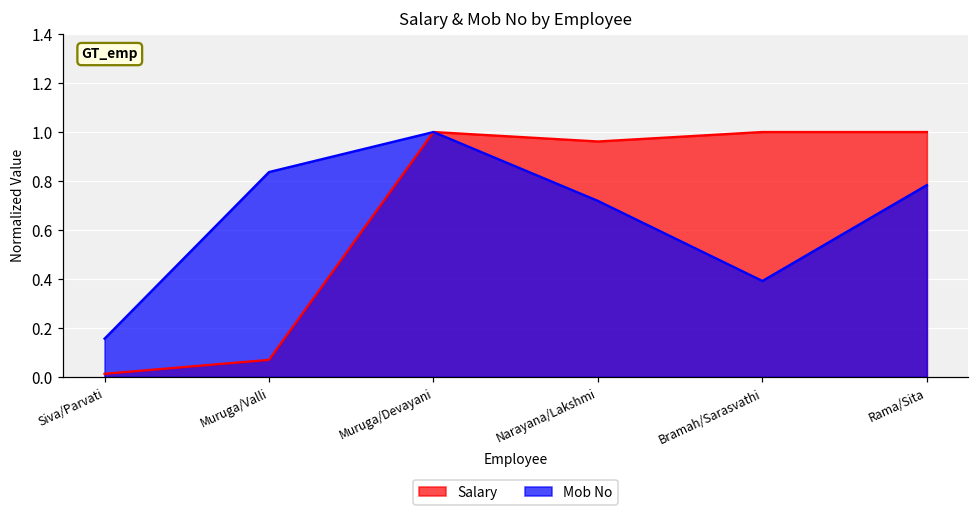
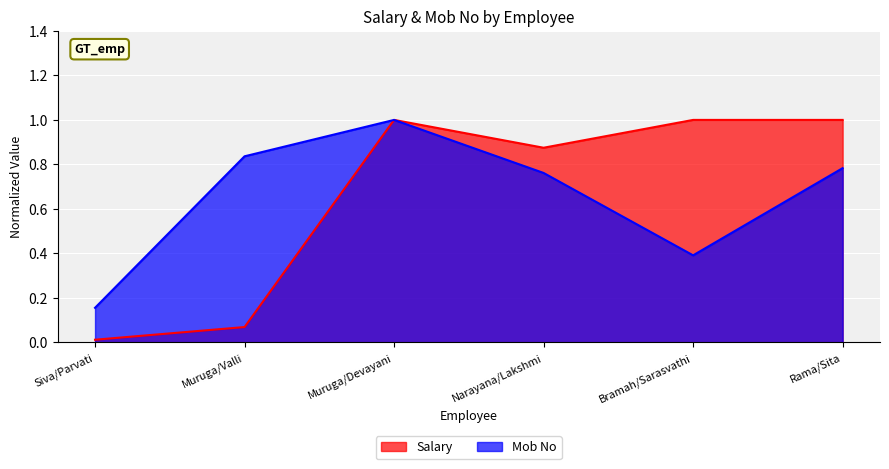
Salary, Narayana/Lakshmi: 0.96 -> 0.87
Mob No, Narayana/Lakshmi: 0.72 -> 0.76
